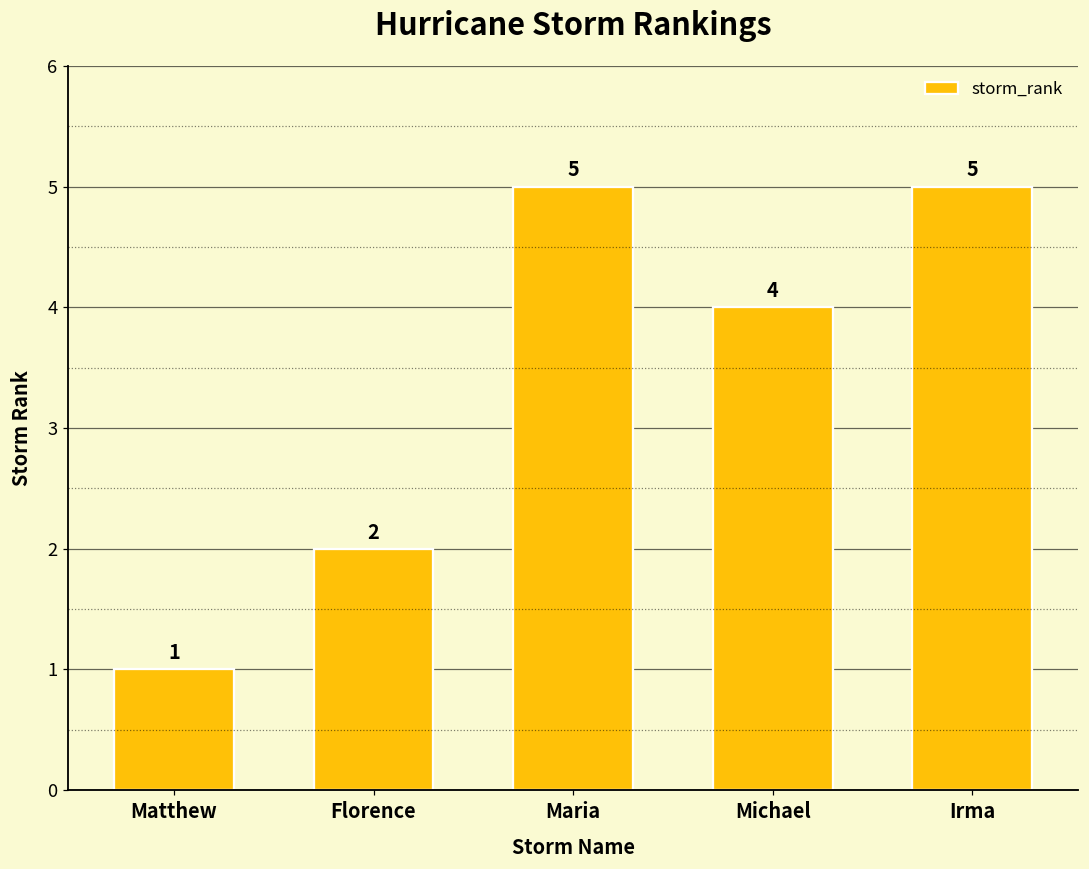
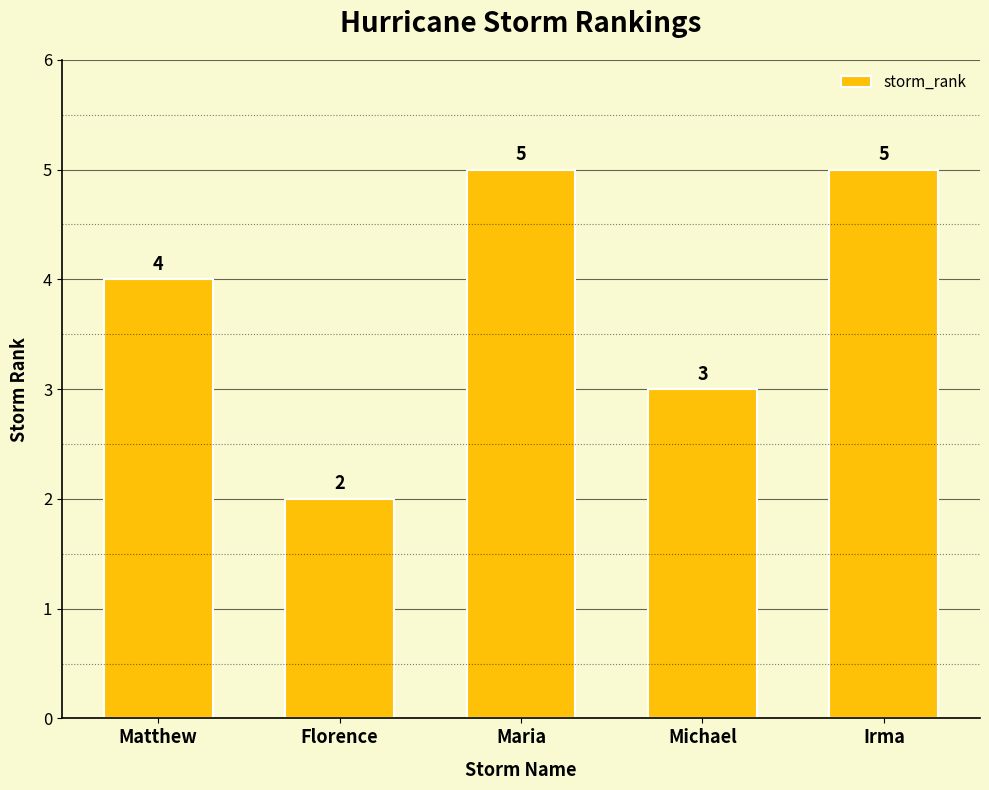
Matthew: 1 -> 4
Michael: 4 -> 3
